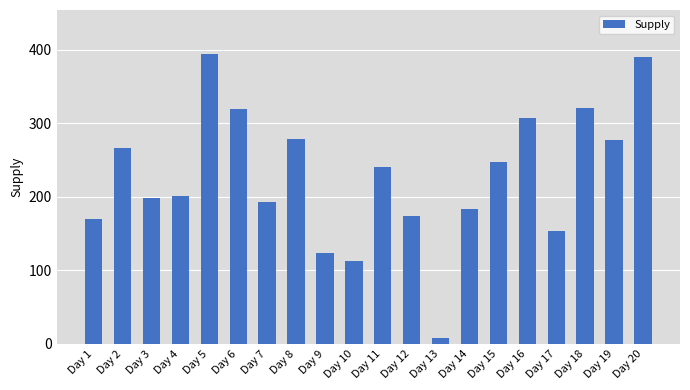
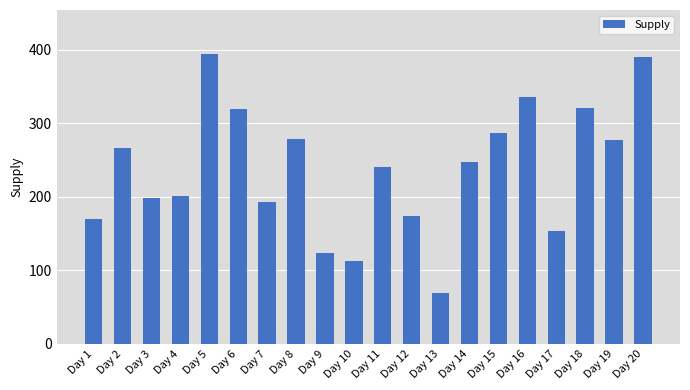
Day 13: 10 -> 70
Day 14: 180 -> 250
Day 15: 250 -> 290
Day 16: 310 -> 340
